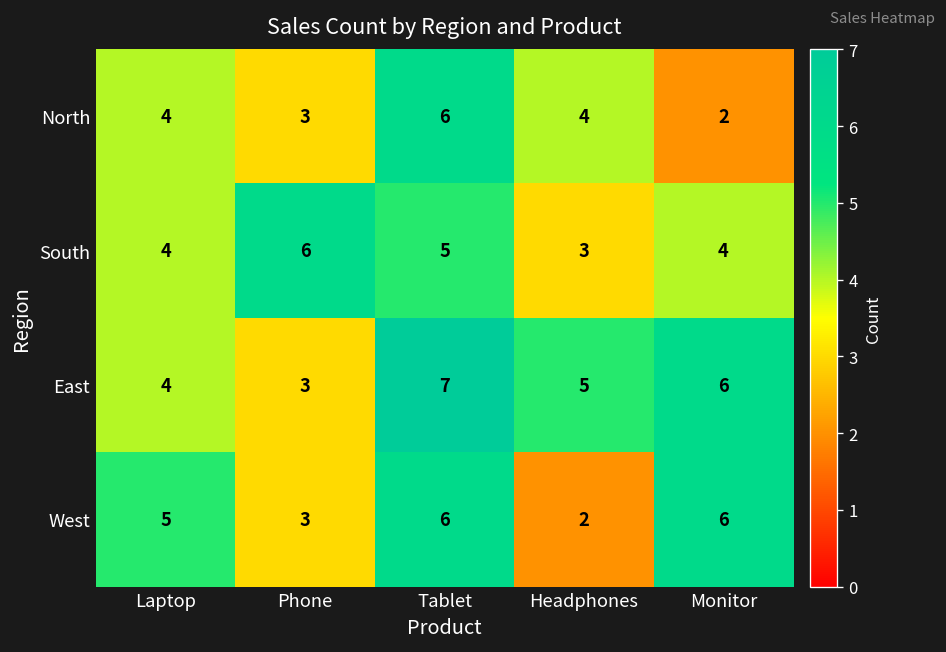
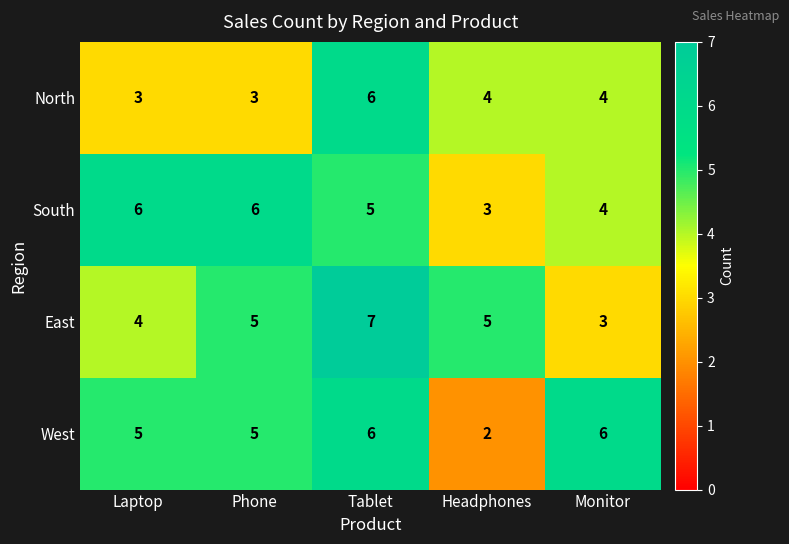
North, Laptop: 4 -> 3
North, Monitor: 2 -> 4
South, Laptop: 4 -> 6
East, Phone: 3 -> 5
East, Monitor: 6 -> 3
West, Phone: 3 -> 5
